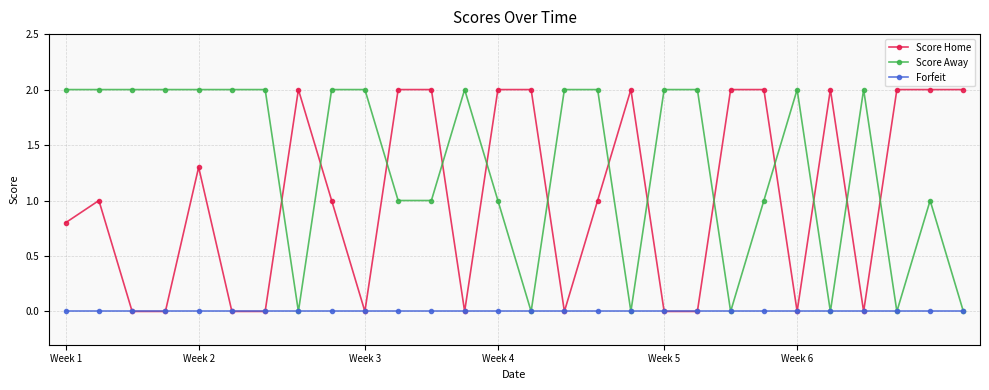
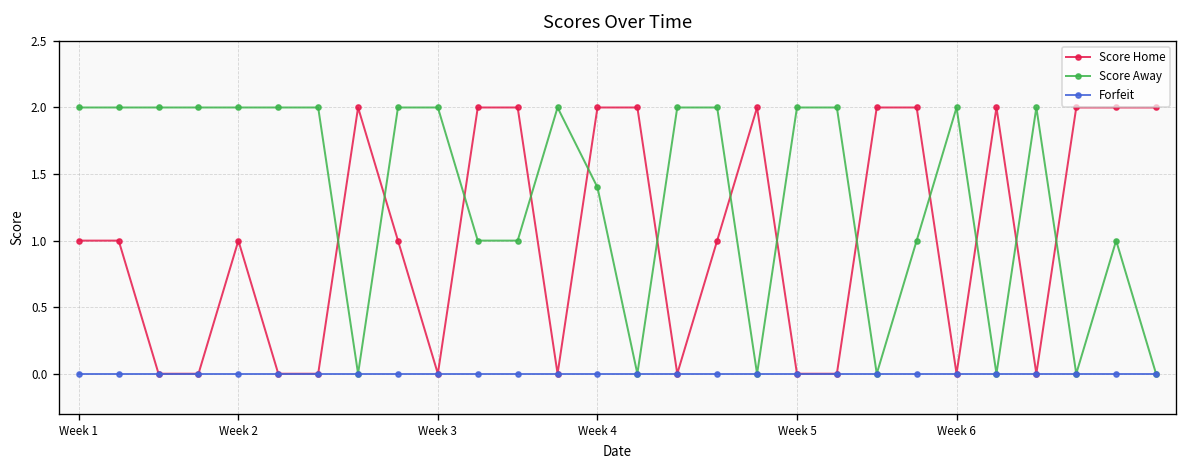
Score Home, Week 1: 0.8 -> 1.0
Score Home, Week 2: 1.3 -> 1.0
Score Away, Week 4: 1.0 -> 1.4
